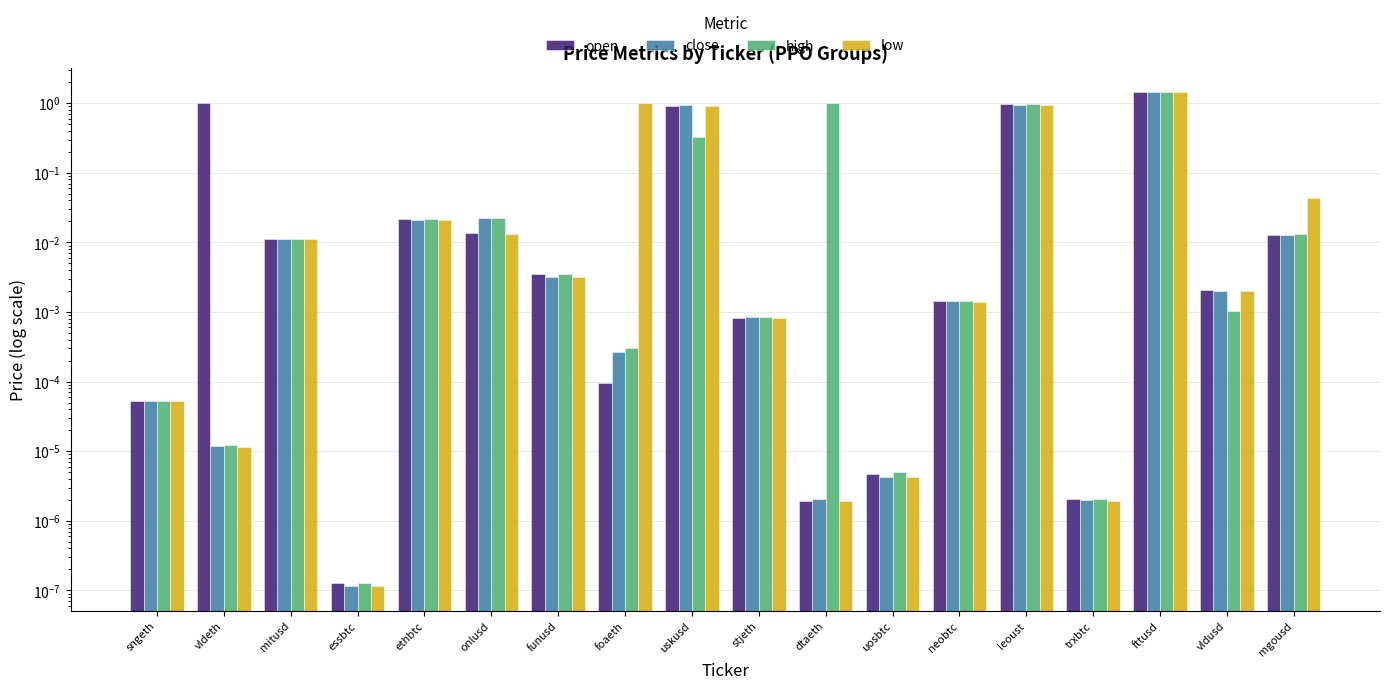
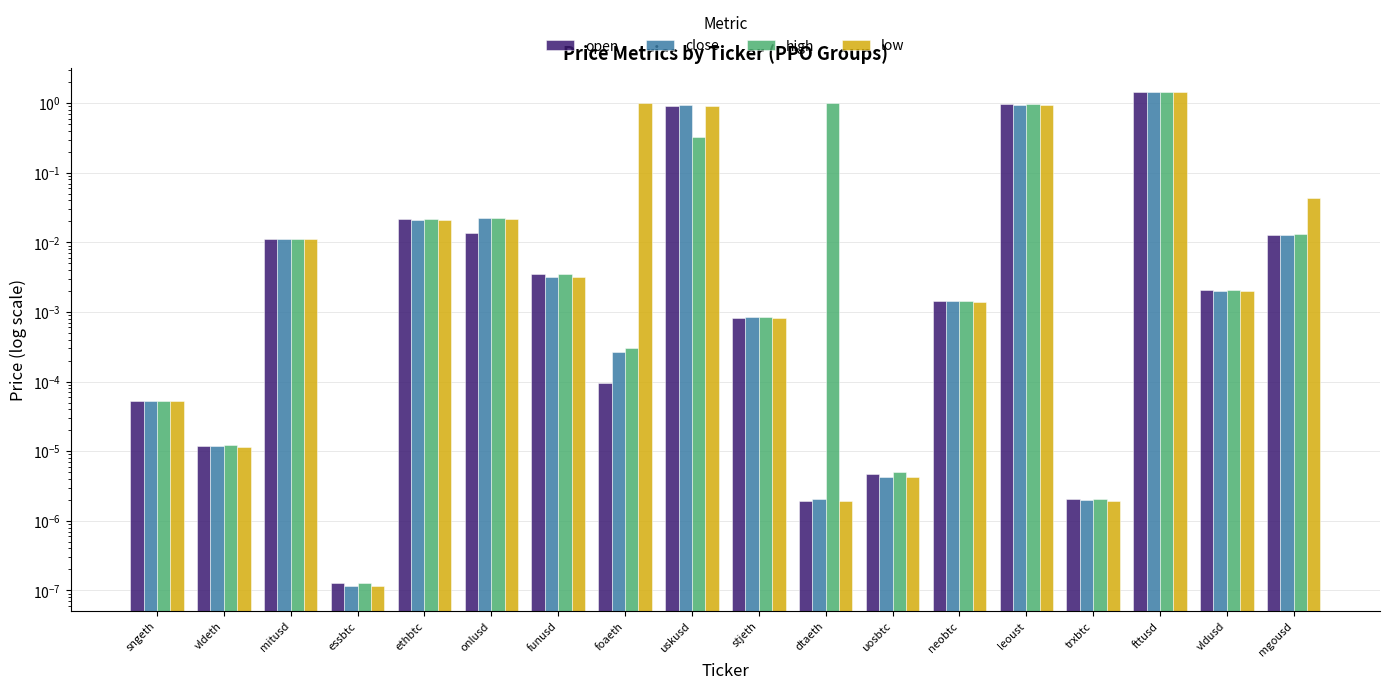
open, vldeth: 1 -> 0
low, onlusd: 0.013 -> 0.021
high, vldusd: 0.0010 -> 0.0020
